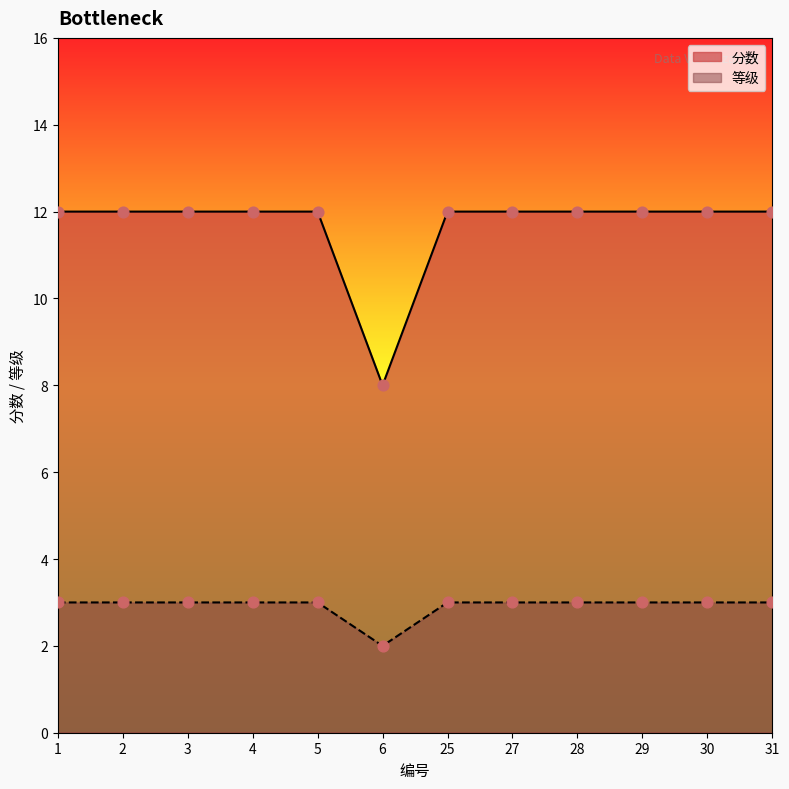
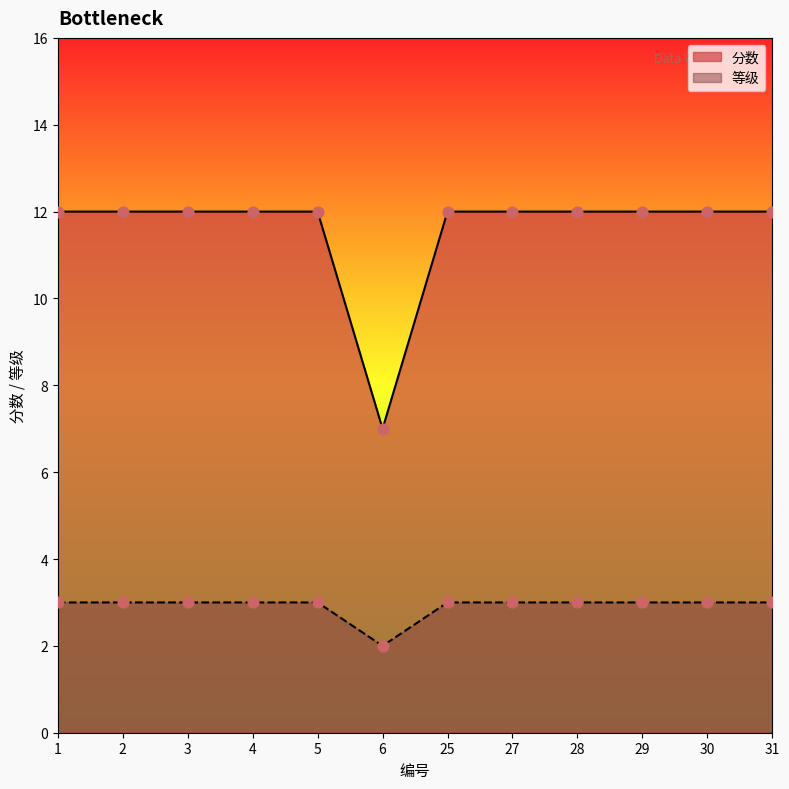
分数, 6: 8 -> 7
